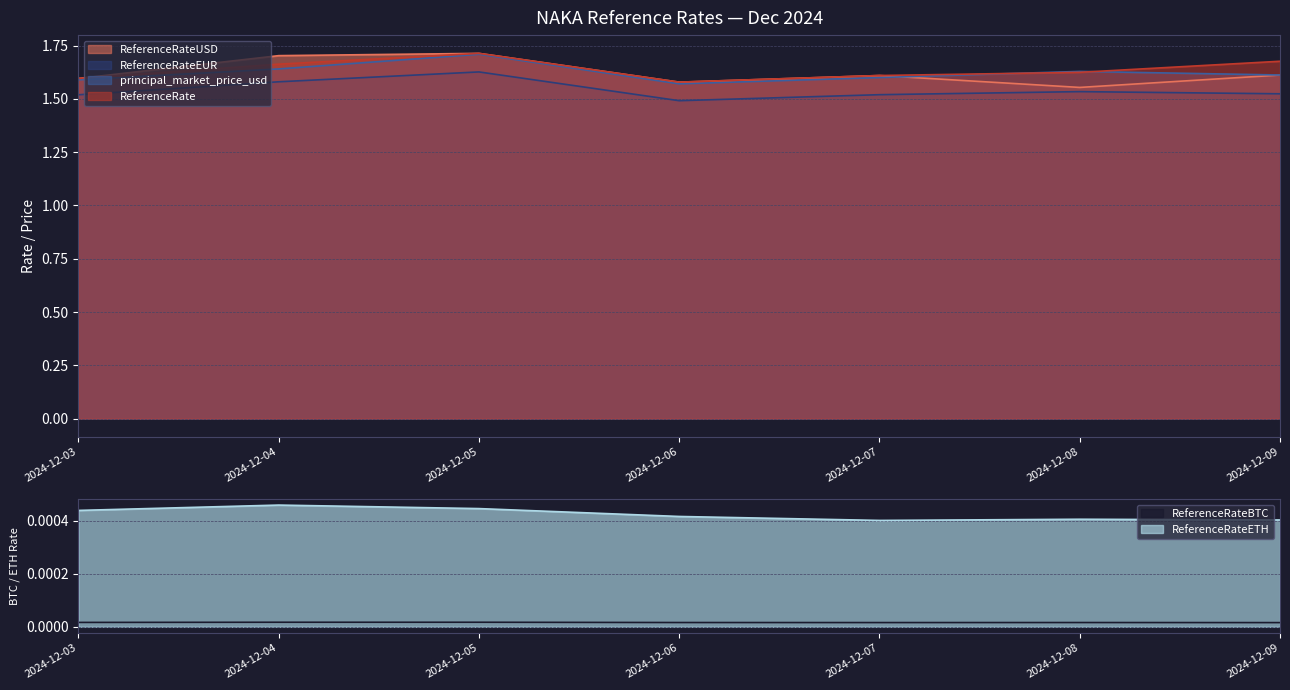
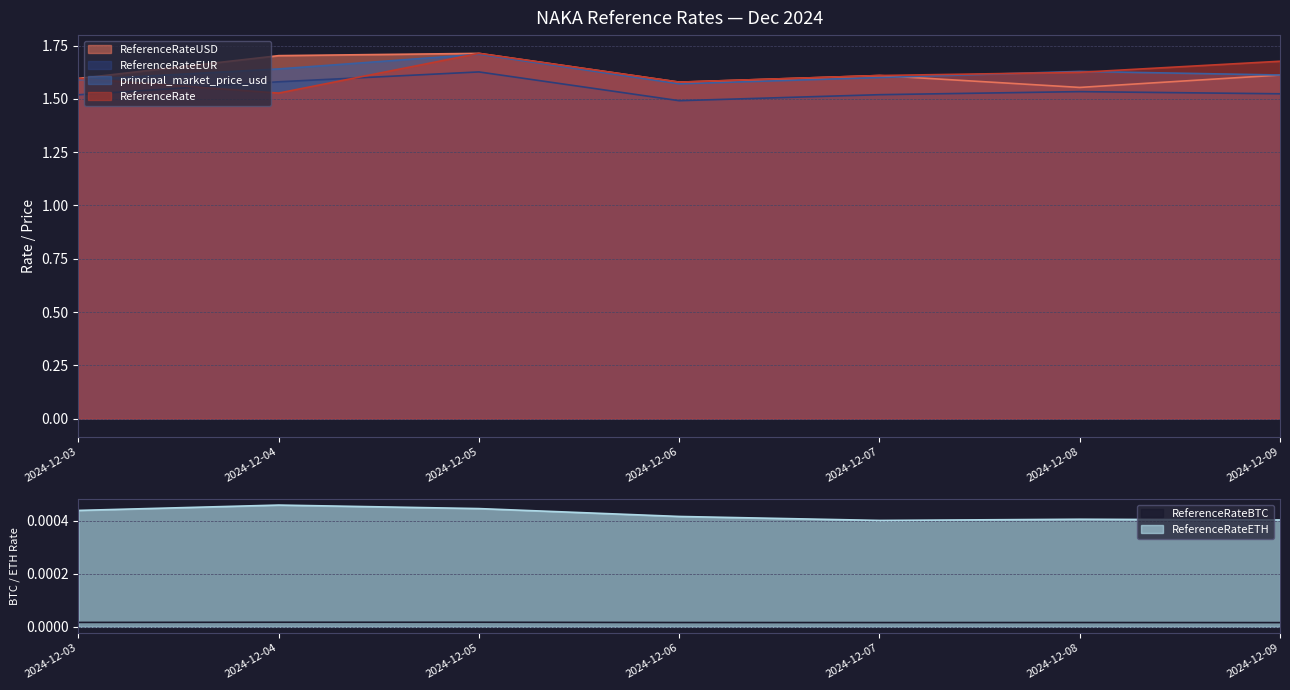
NAKA Reference Rates — Dec 2024, ReferenceRate, 2024-12-04: 1.66 -> 1.53
